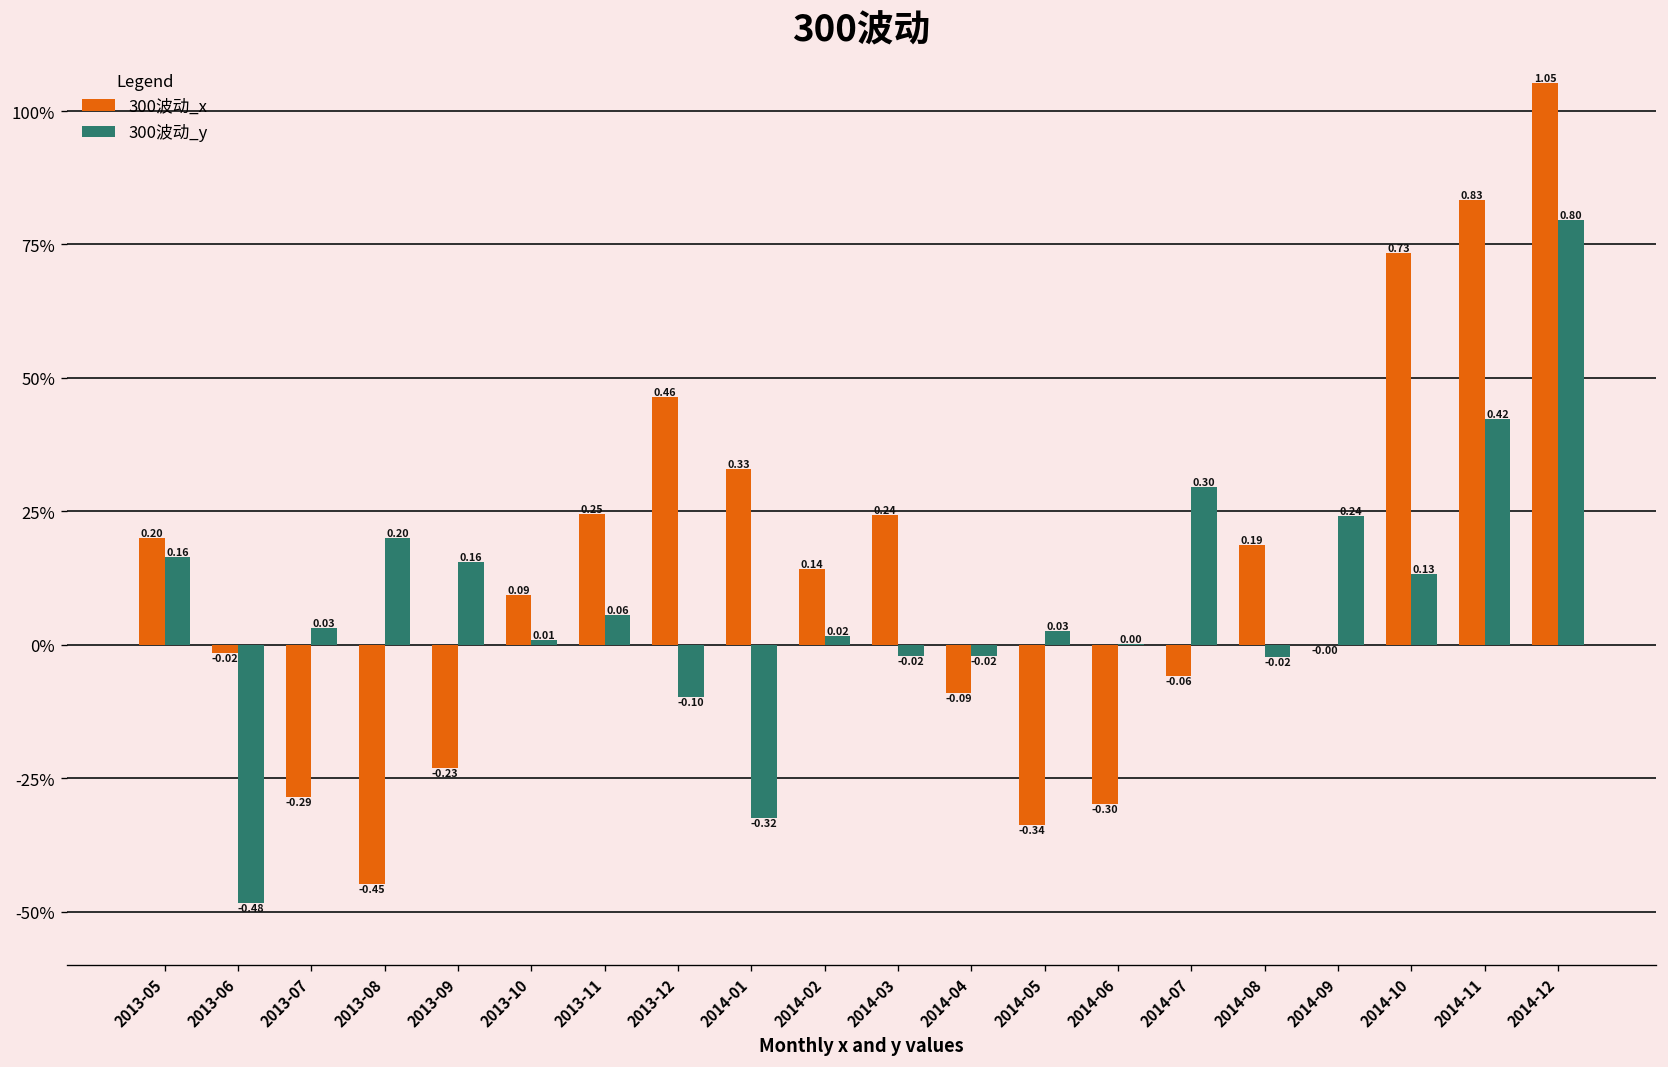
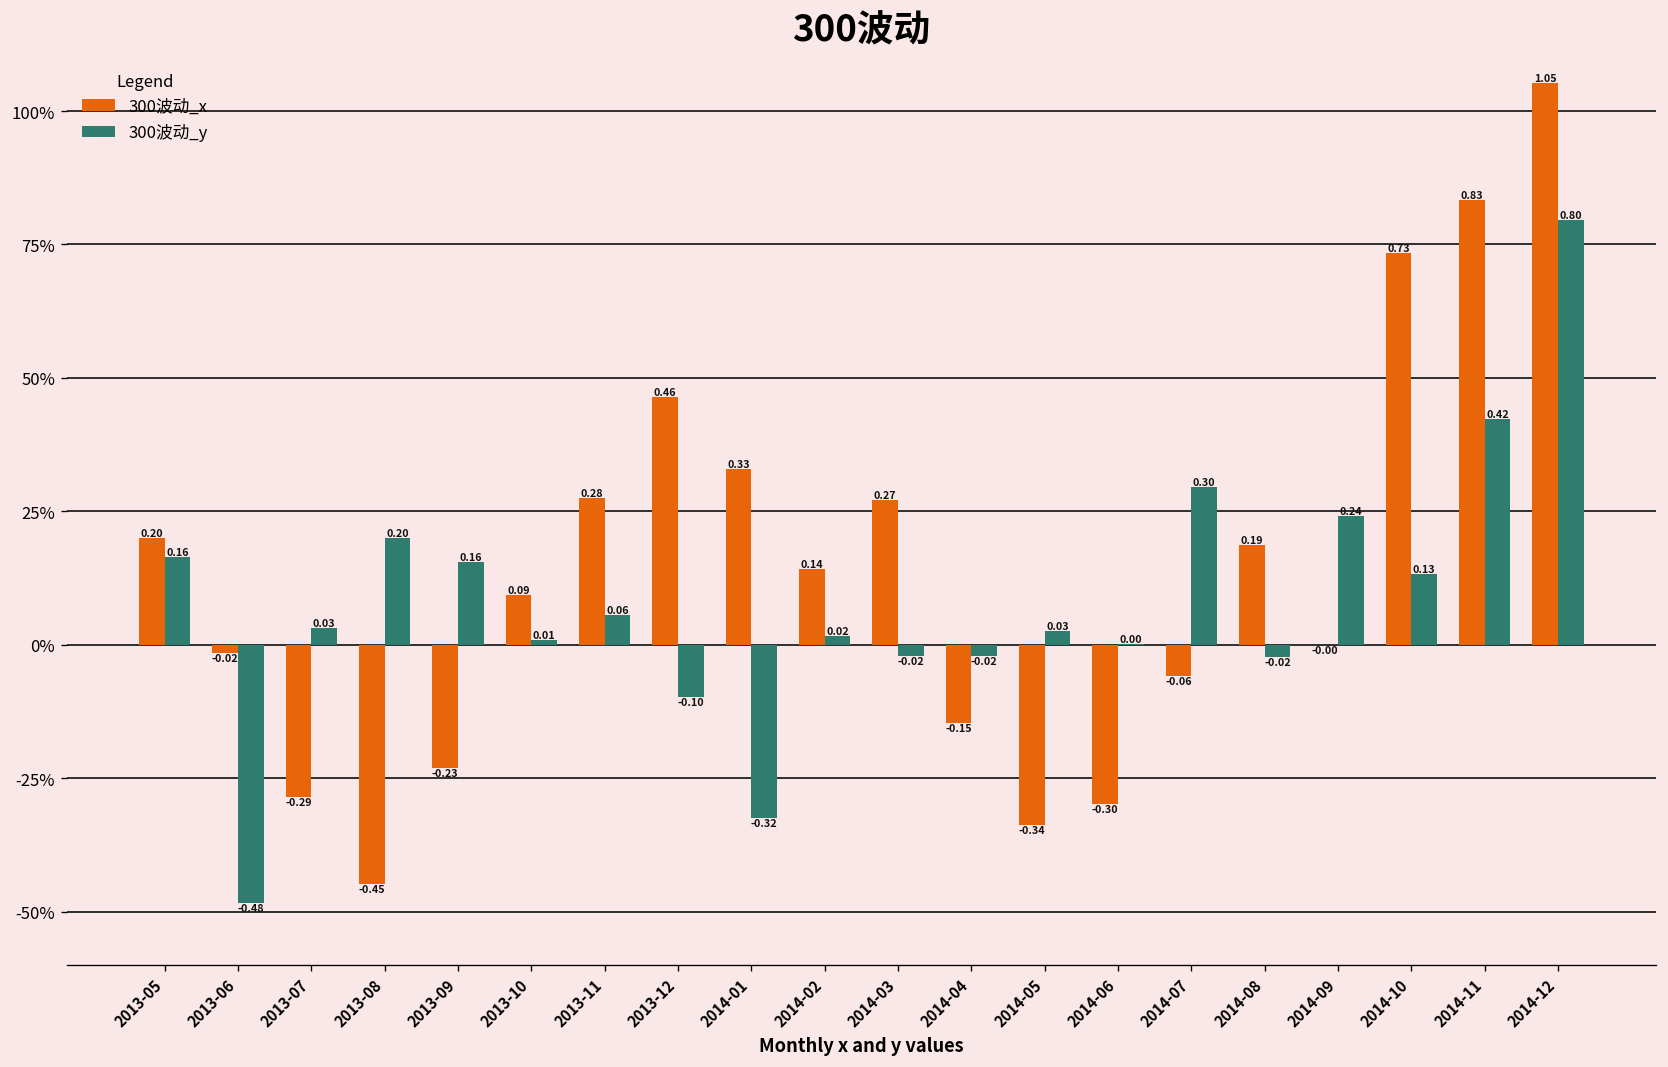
300波动_x, 2013-11: 0.25 -> 0.28
300波动_x, 2014-03: 0.24 -> 0.27
300波动_x, 2014-04: -0.09 -> -0.15
